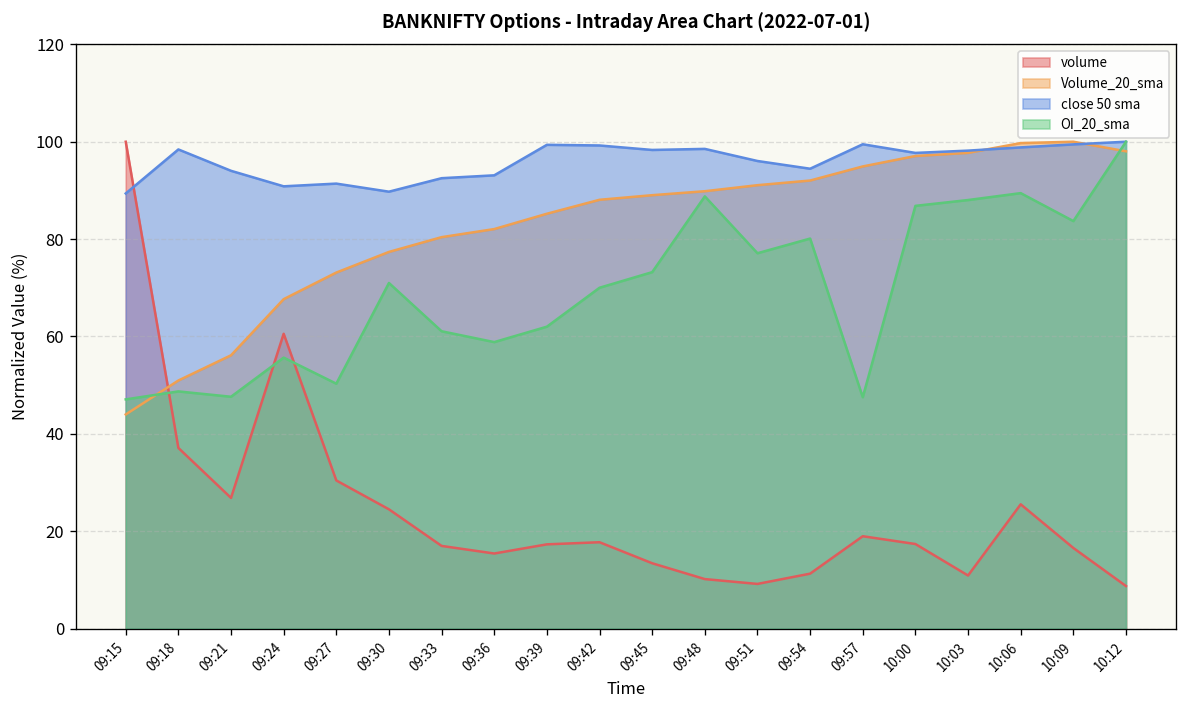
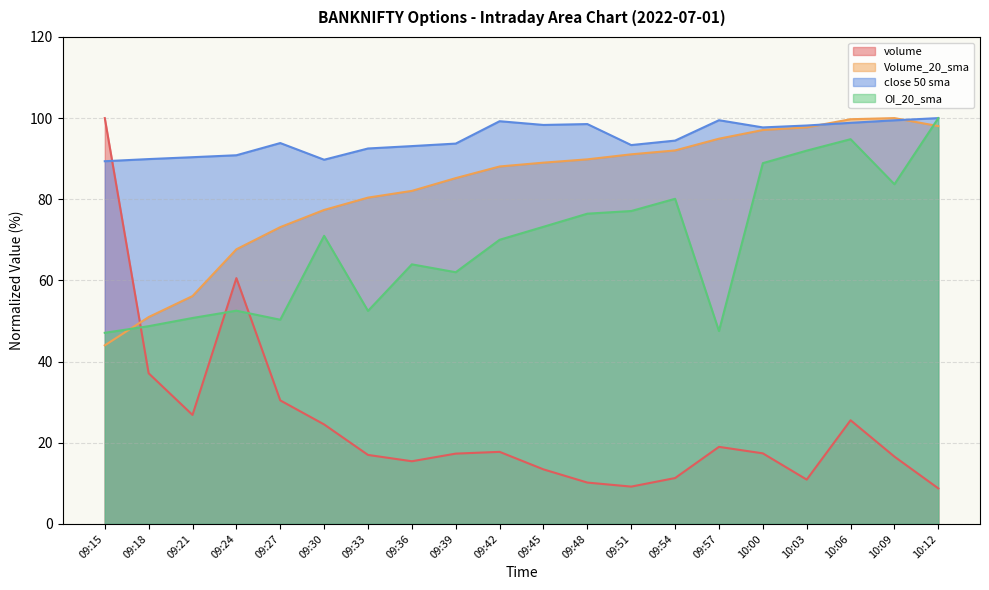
close 50 sma, 09:18: 98 -> 90
close 50 sma, 09:21: 94 -> 90
OI_20_sma, 09:21: 48 -> 51
OI_20_sma, 09:24: 56 -> 53
close 50 sma, 09:27: 91 -> 94
OI_20_sma, 09:33: 61 -> 52
OI_20_sma, 09:36: 59 -> 64
close 50 sma, 09:39: 99 -> 94
OI_20_sma, 09:48: 89 -> 76
close 50 sma, 09:51: 96 -> 93
OI_20_sma, 10:00: 87 -> 89
OI_20_sma, 10:03: 88 -> 92
OI_20_sma, 10:06: 89 -> 95
